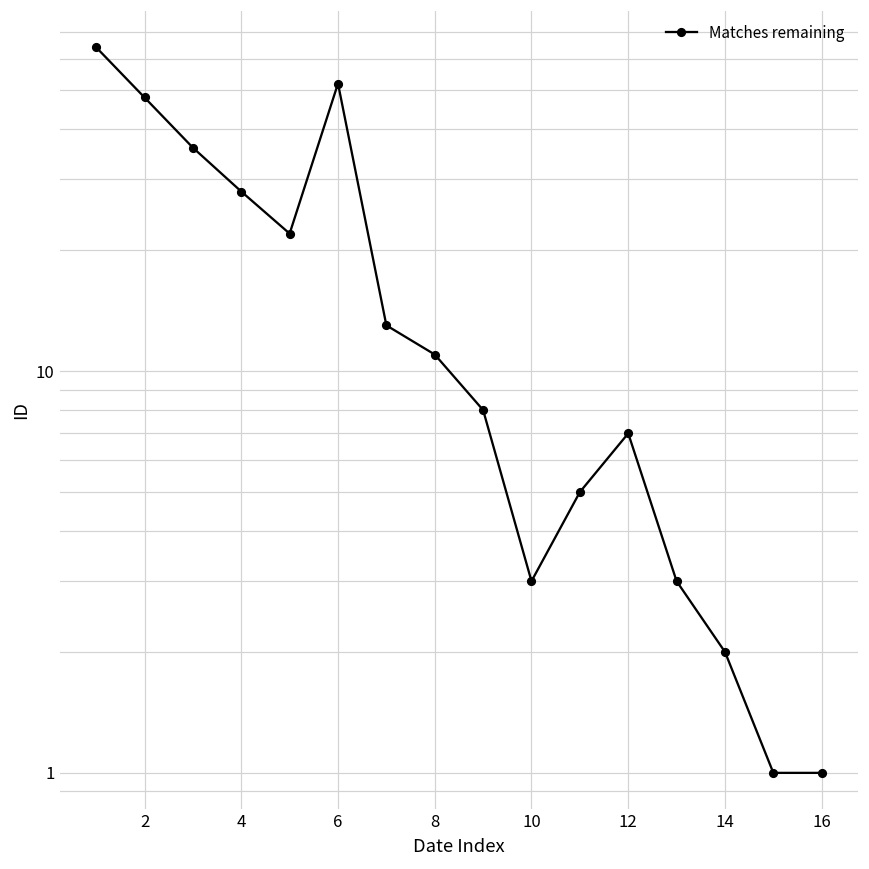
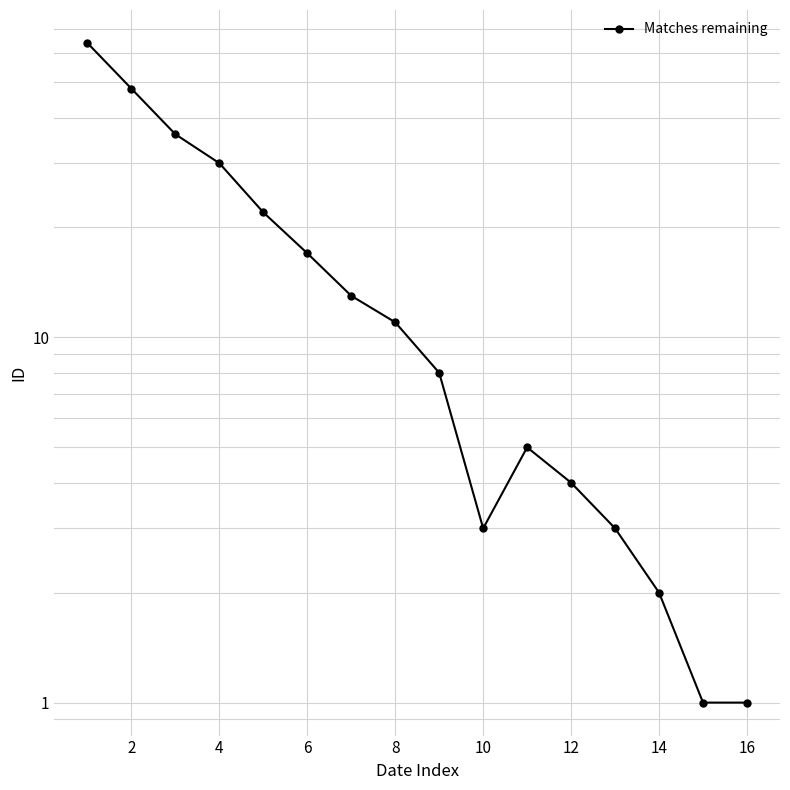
4: 28 -> 30
6: 52 -> 17
12: 7 -> 4
